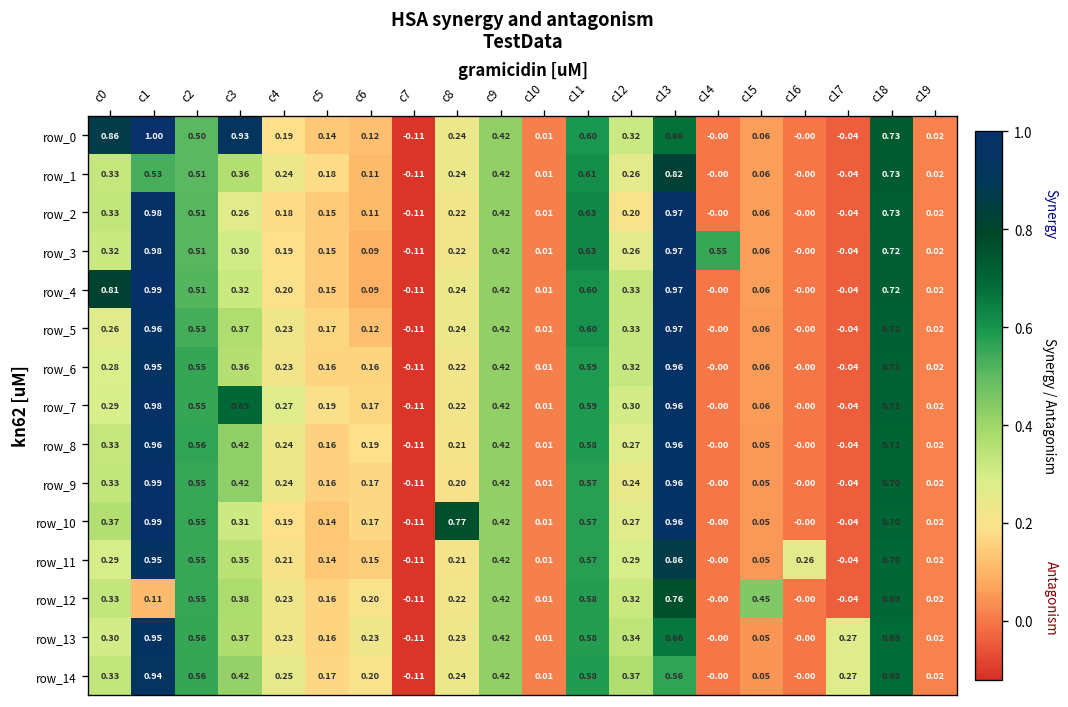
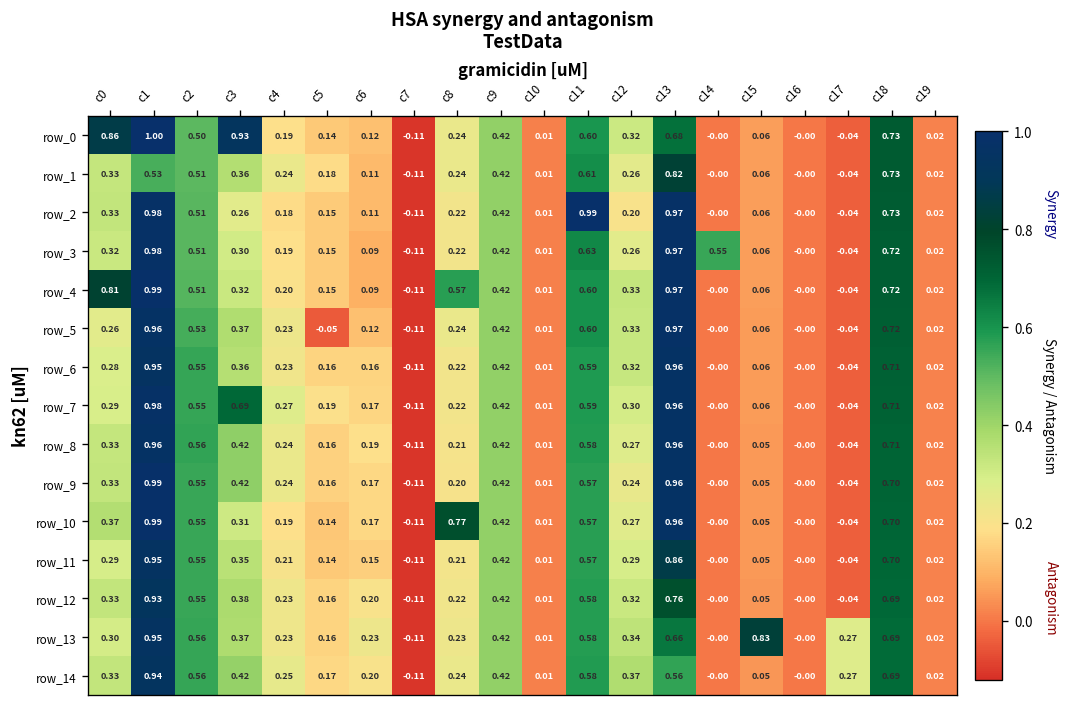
row_2, c11: 0.63 -> 0.99
row_4, c8: 0.24 -> 0.57
row_5, c5: 0.17 -> -0.05
row_11, c16: 0.26 -> -0.00
row_12, c1: 0.11 -> 0.93
row_12, c15: 0.45 -> 0.05
row_13, c15: 0.05 -> 0.83
